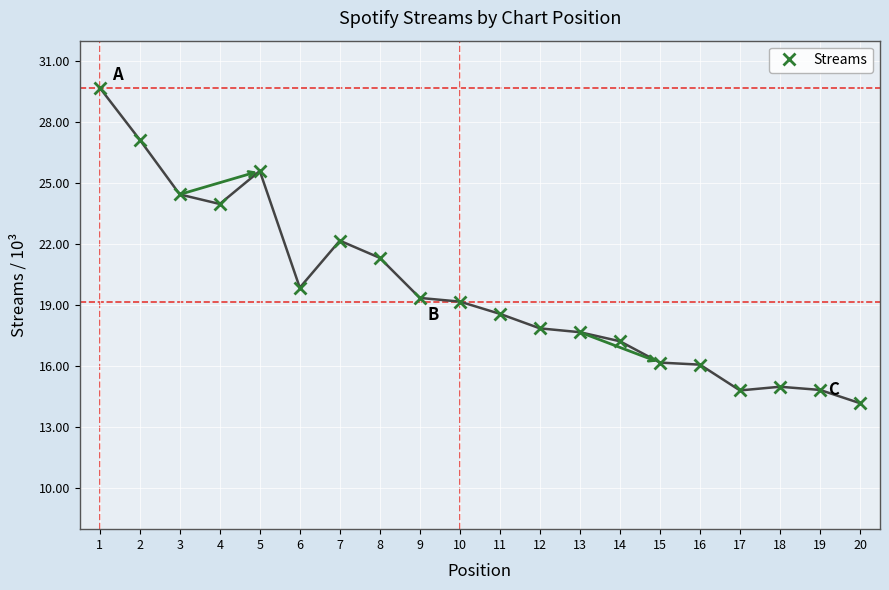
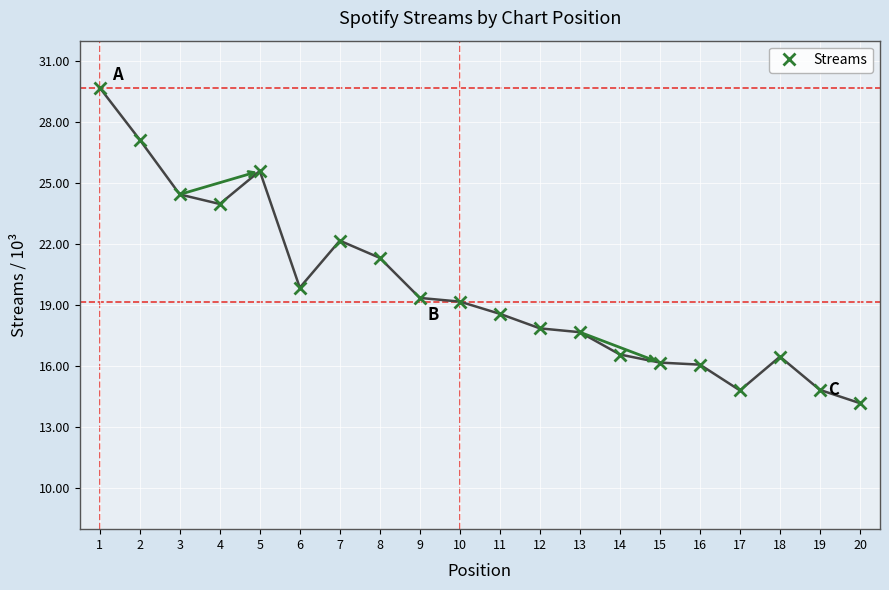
14: 17.2 -> 16.6
18: 15.0 -> 16.5
